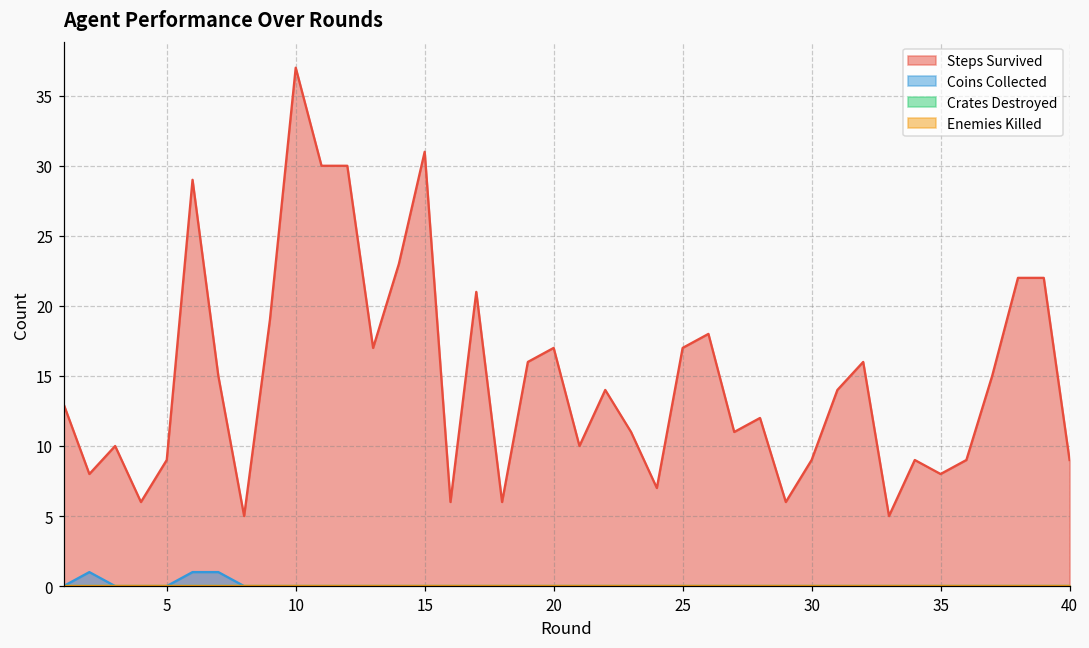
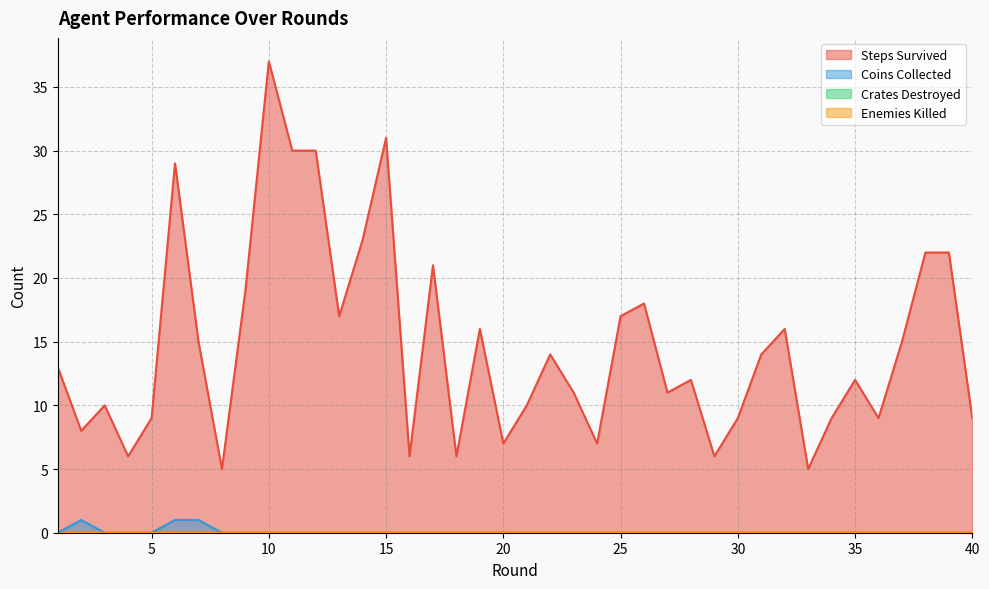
Steps Survived, 20: 17 -> 7
Steps Survived, 35: 8 -> 12
